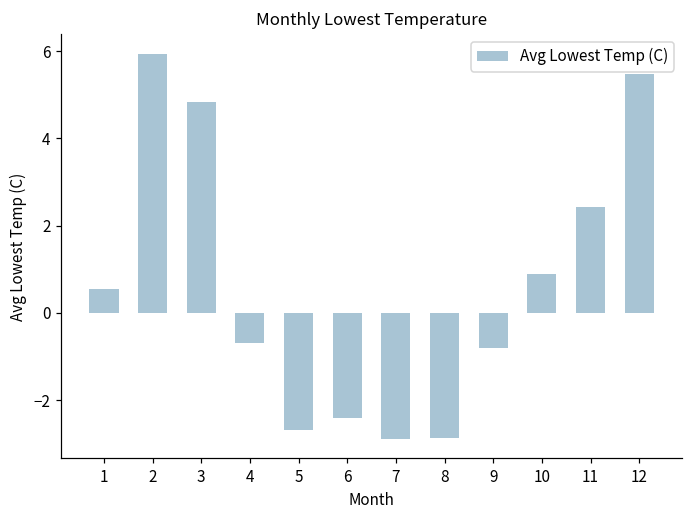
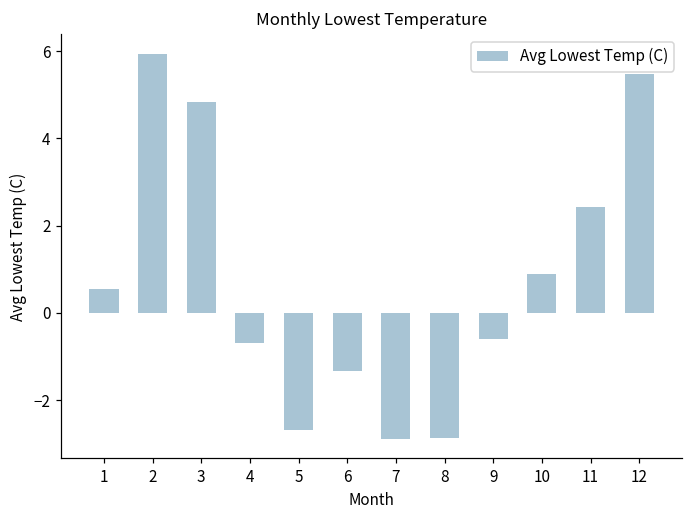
6: -2.4 -> -1.3
9: -0.8 -> -0.6
